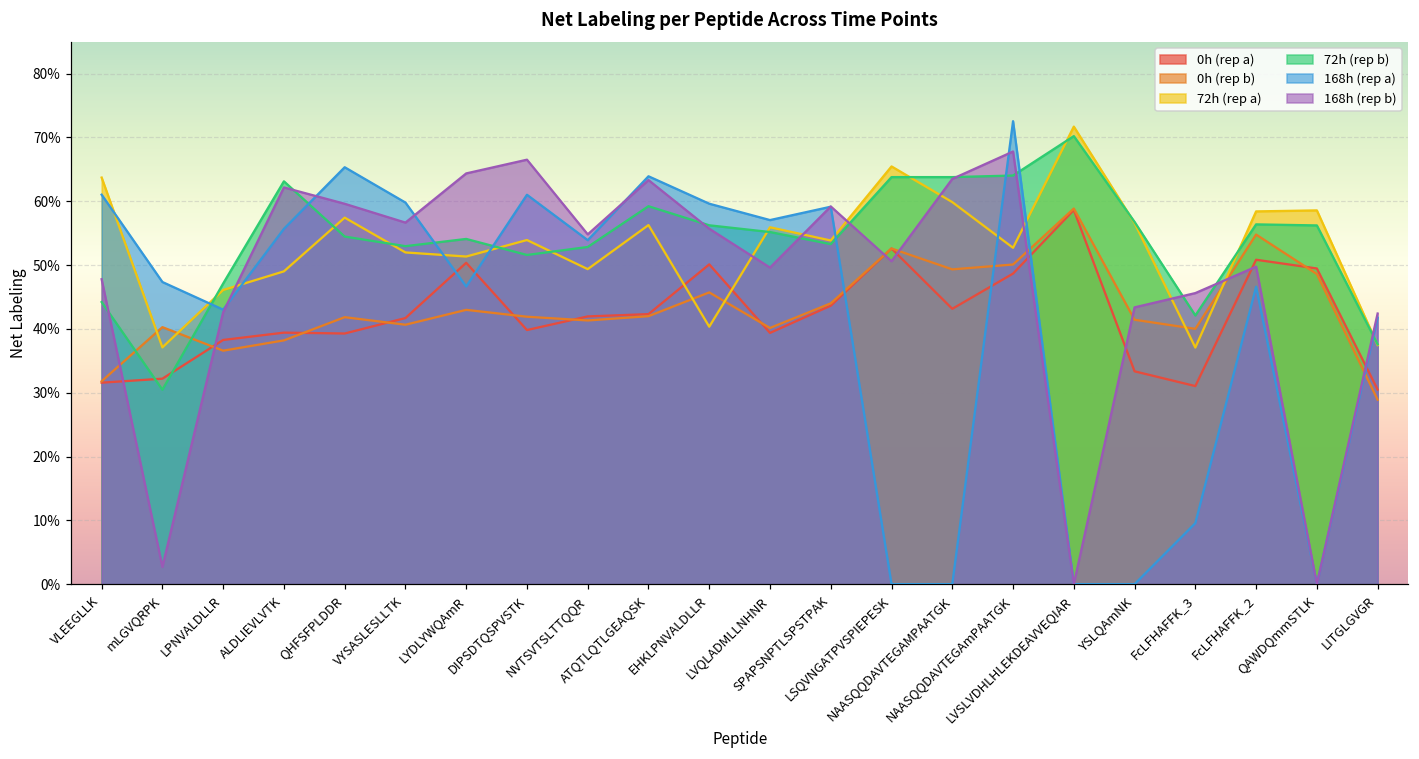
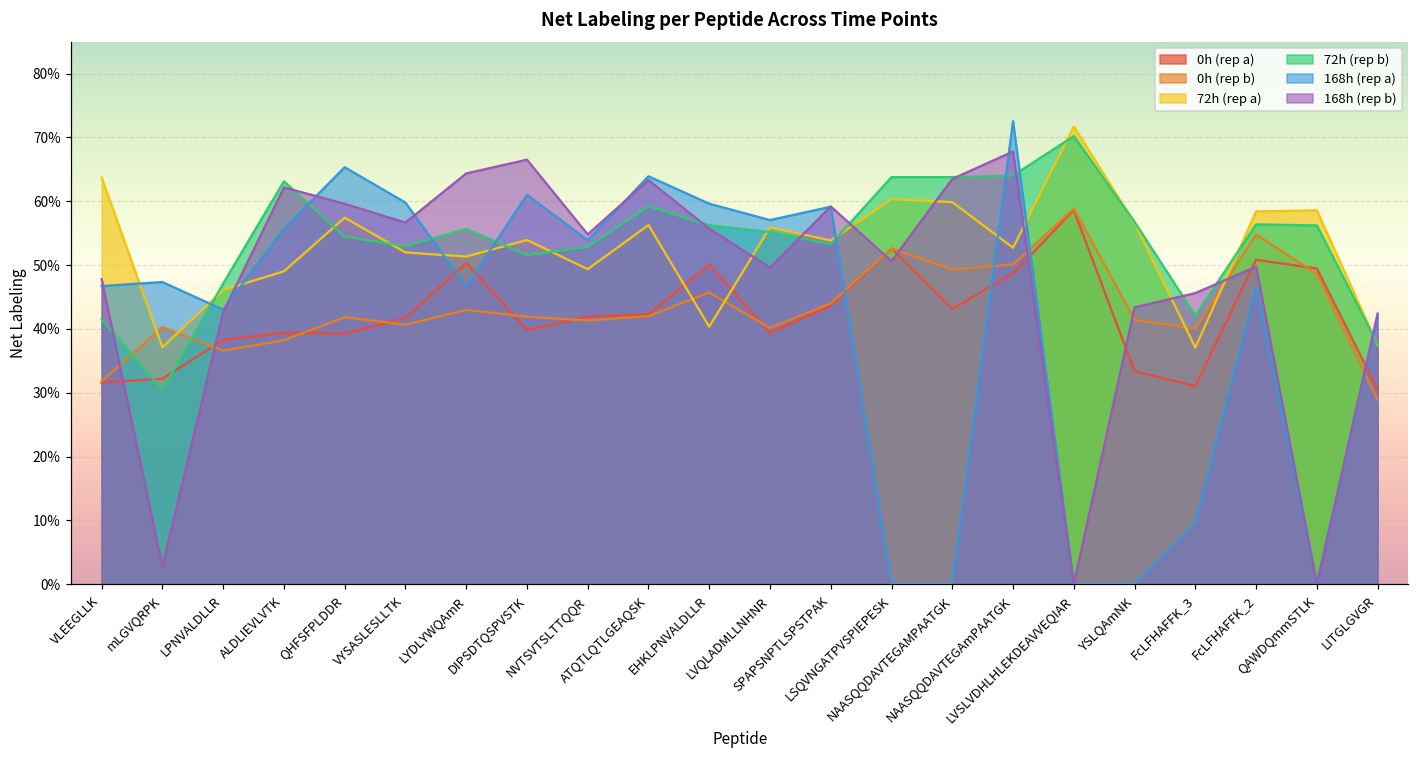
72h (rep b), VLEEGLLK: 44% -> 42%
168h (rep a), VLEEGLLK: 61% -> 47%
72h (rep b), LYDLYWQAmR: 54% -> 56%
72h (rep a), LSQVNGATPVSPIEPESK: 65% -> 60%
